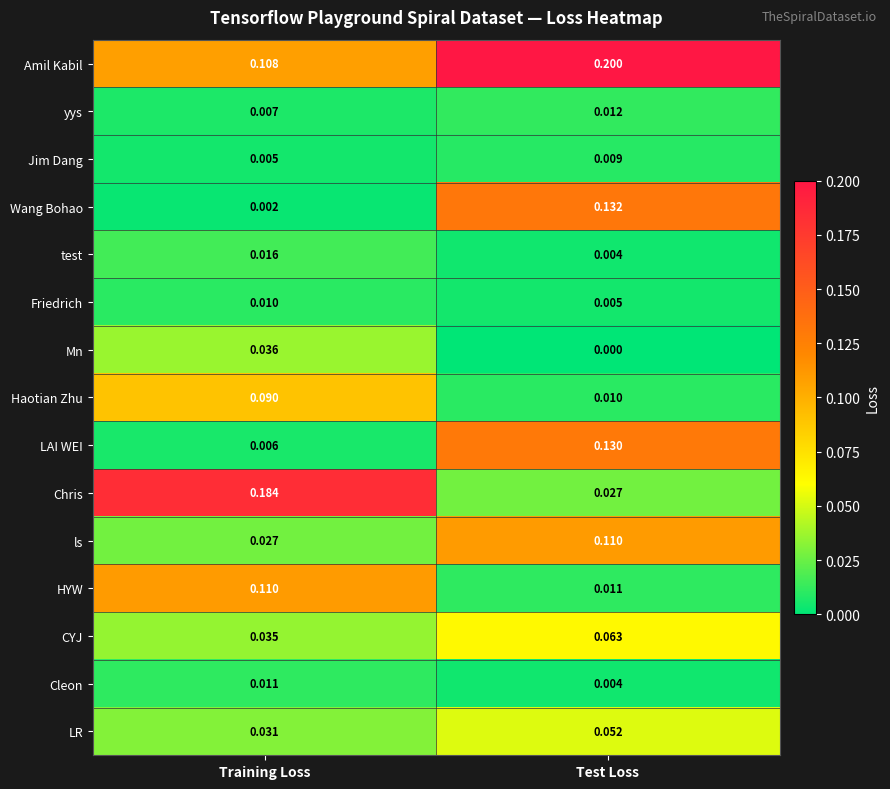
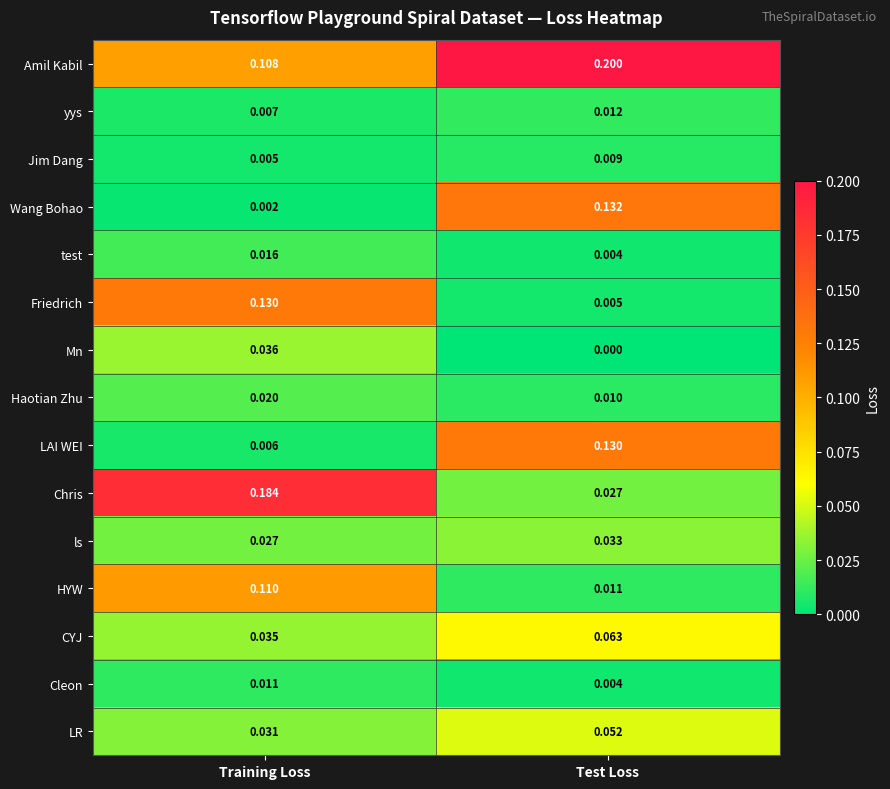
Friedrich, Training Loss: 0.010 -> 0.130
Haotian Zhu, Training Loss: 0.090 -> 0.020
ls, Test Loss: 0.110 -> 0.033
